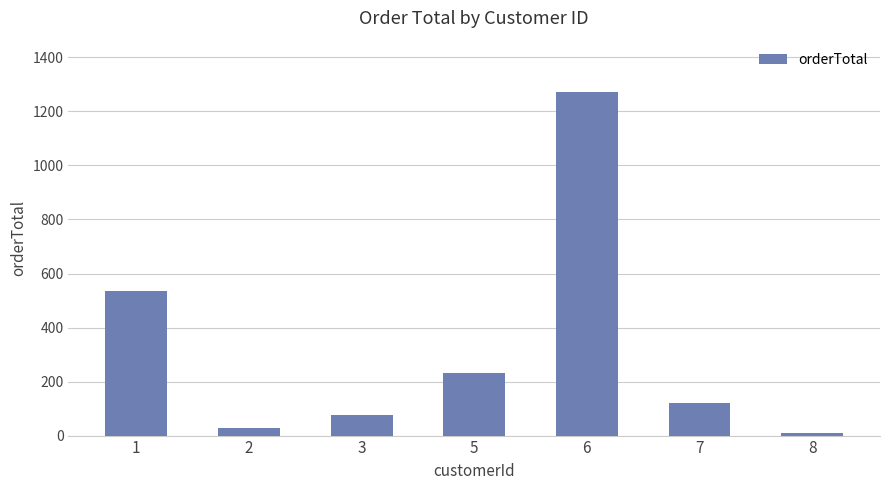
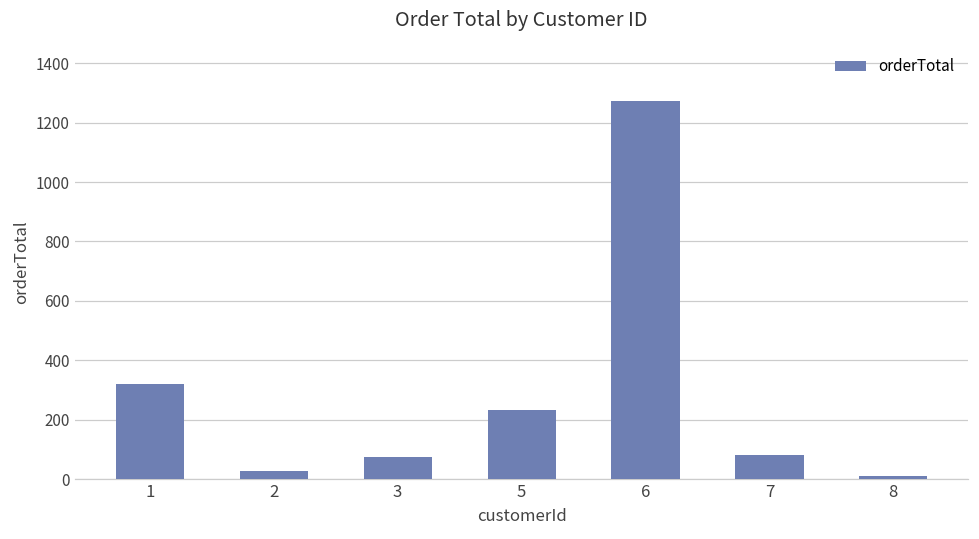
1: 530 -> 320
7: 120 -> 80
